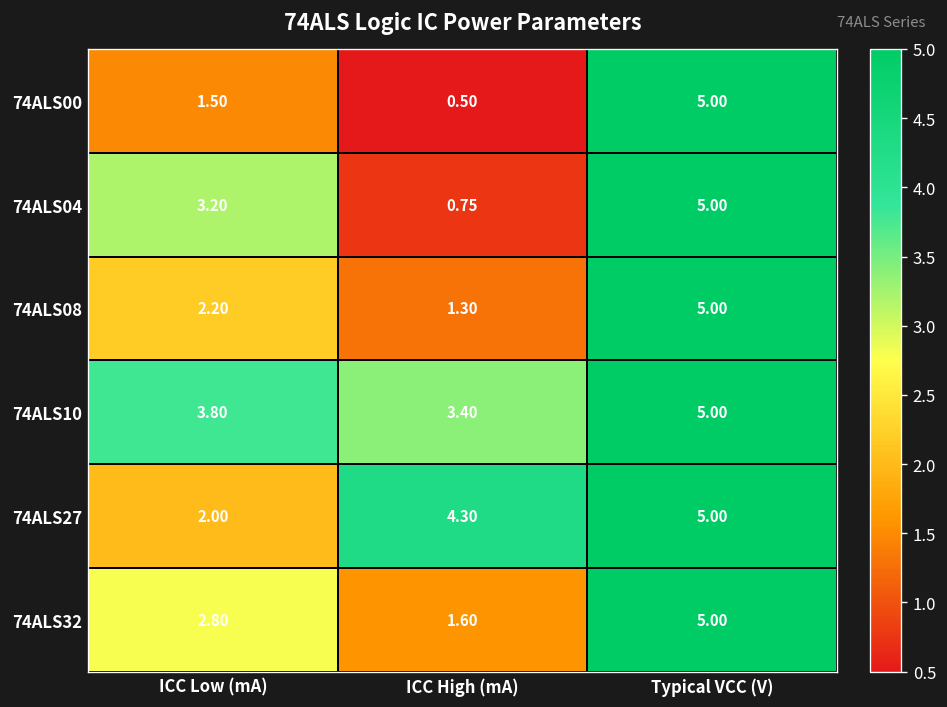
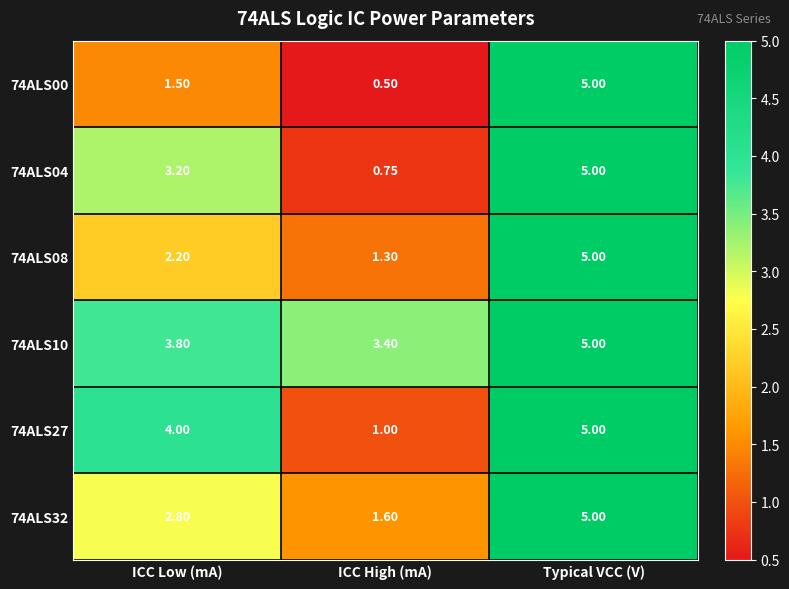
74ALS27, ICC Low (mA): 2.00 -> 4.00
74ALS27, ICC High (mA): 4.30 -> 1.00
